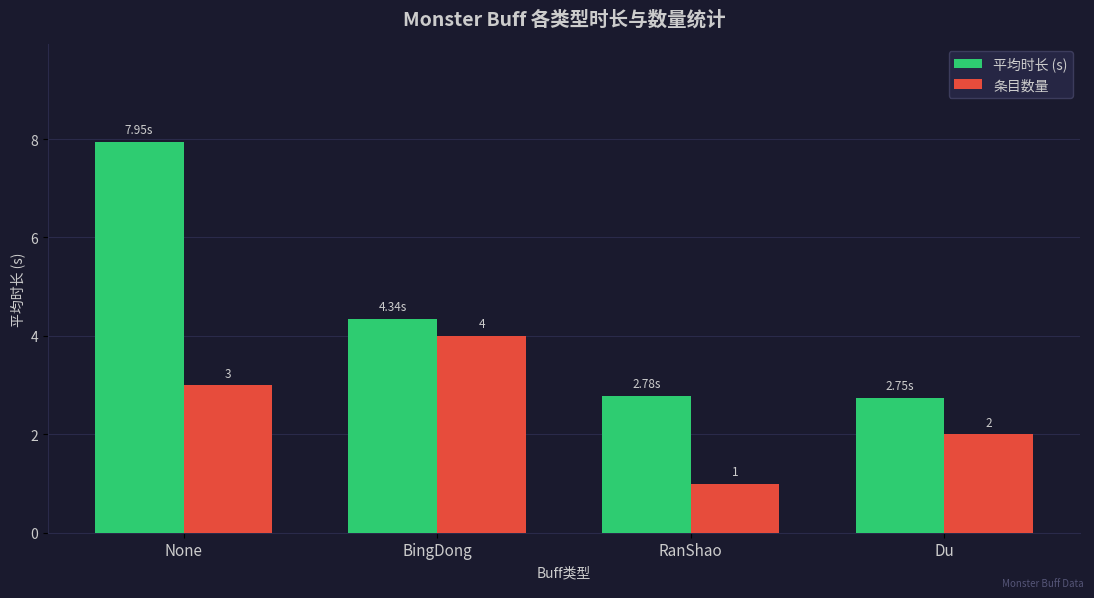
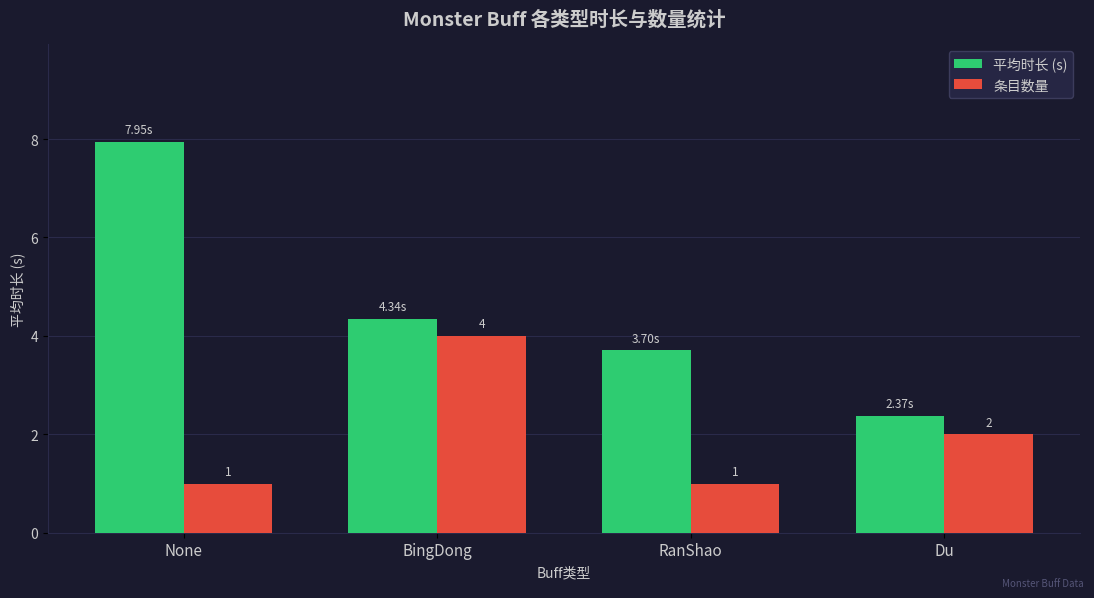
条目数量, None: 3 -> 1
平均时长 (s), RanShao: 2.78s -> 3.70s
平均时长 (s), Du: 2.75s -> 2.37s
